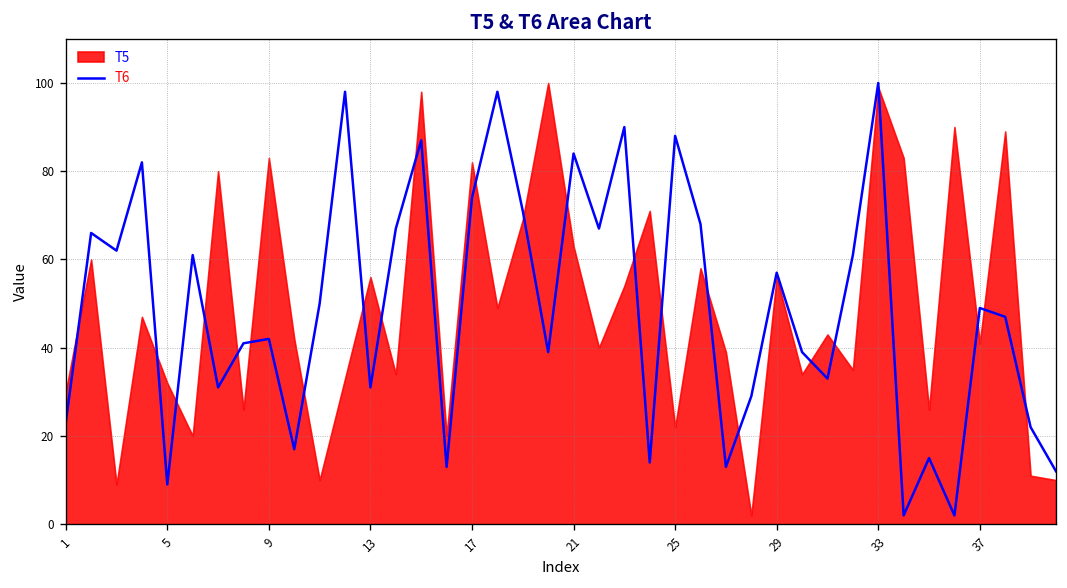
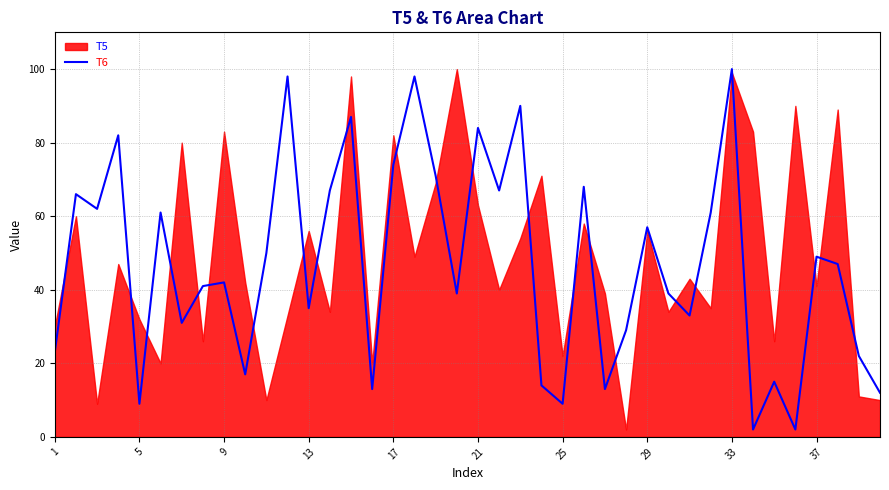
T6, 13: 31 -> 35
T6, 25: 88 -> 9
